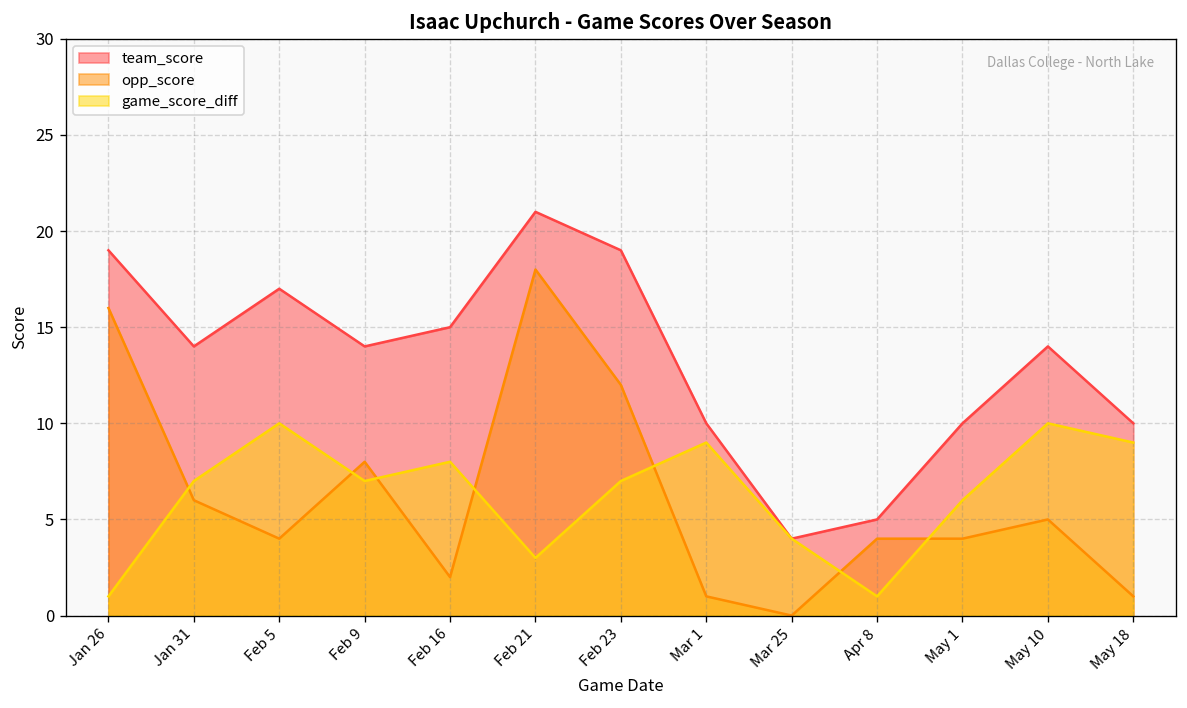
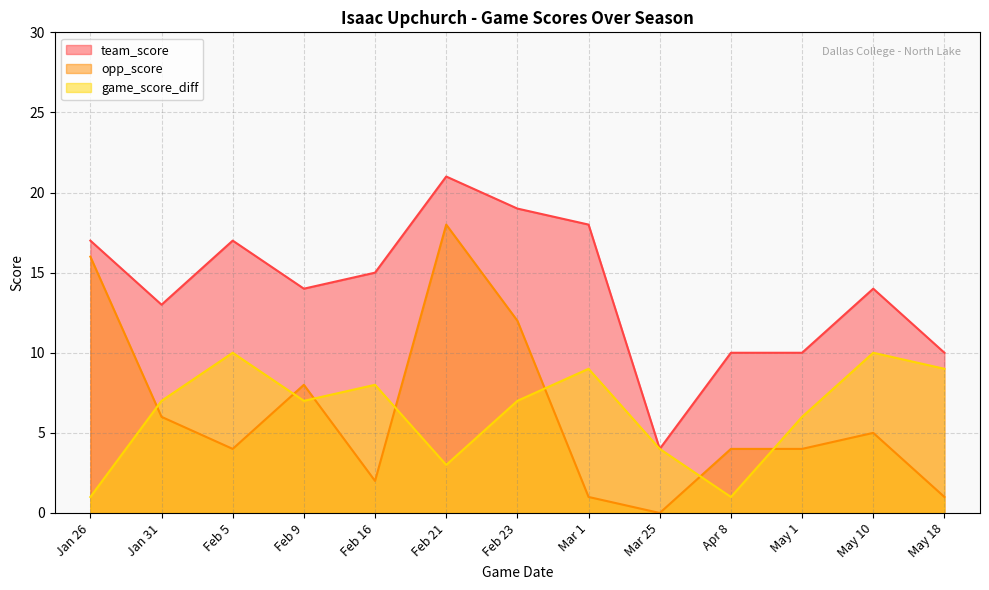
team_score, Jan 26: 19 -> 17
team_score, Jan 31: 14 -> 13
team_score, Mar 1: 10 -> 18
team_score, Apr 8: 5 -> 10
